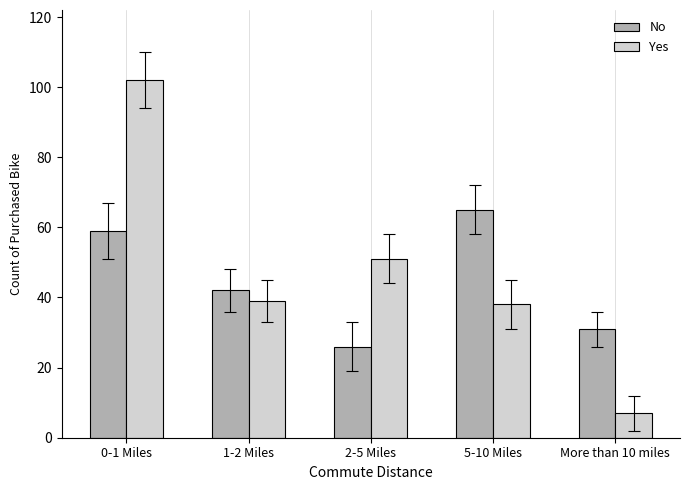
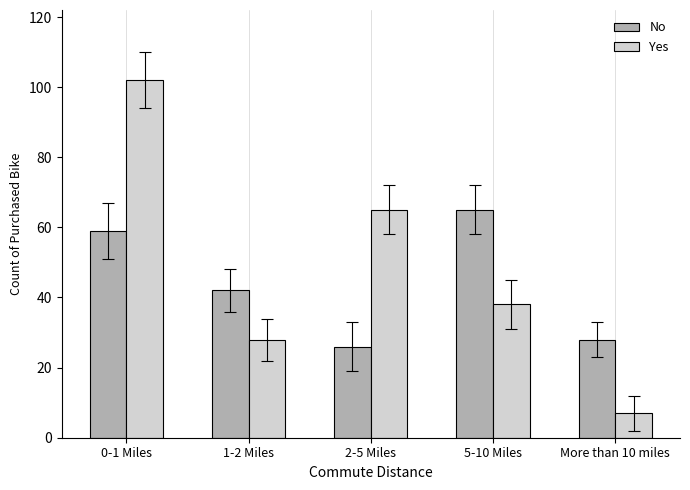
Yes, 1-2 Miles: 39 -> 28
Yes, 2-5 Miles: 51 -> 65
No, More than 10 miles: 31 -> 28
